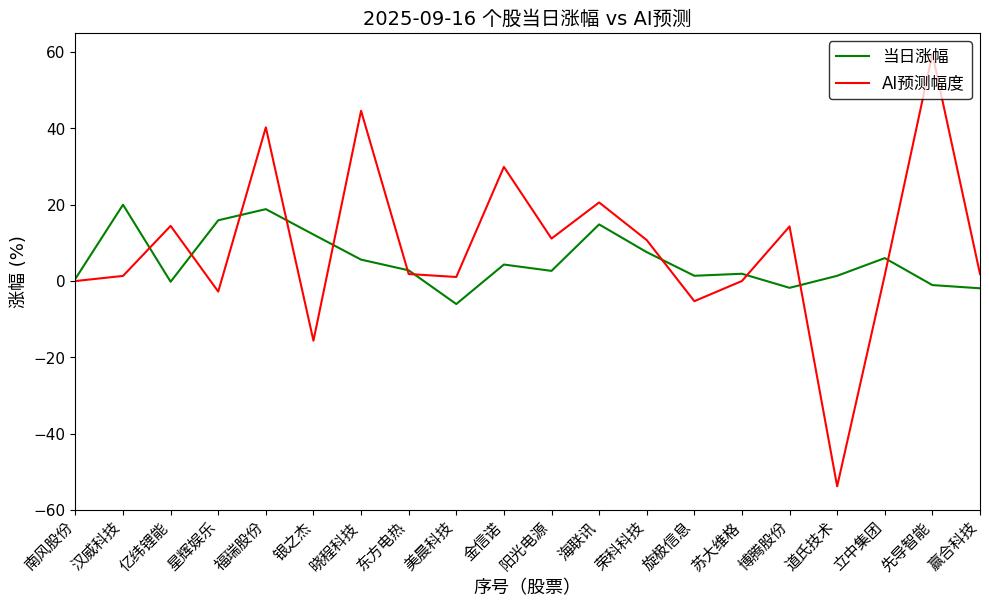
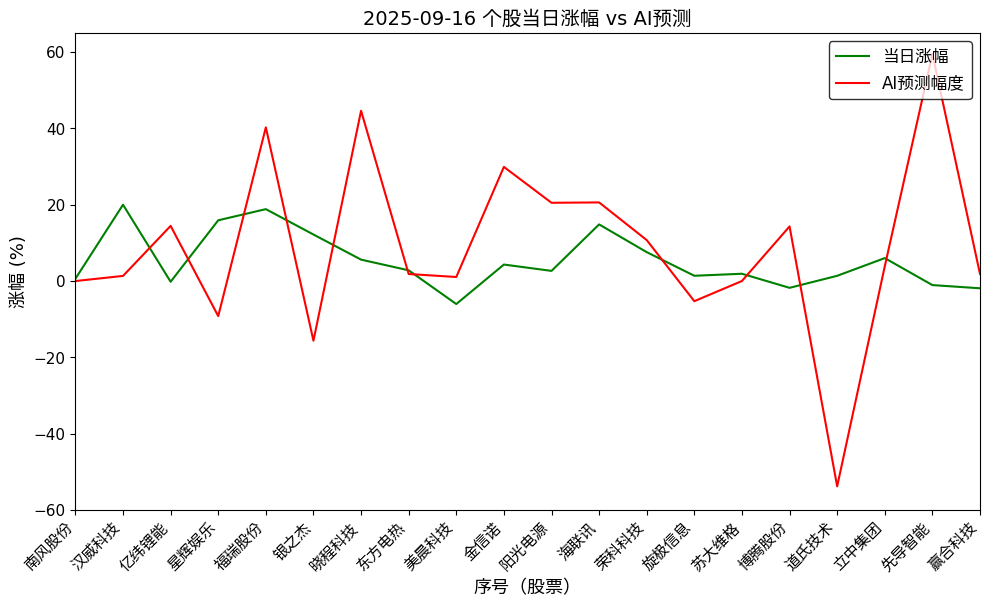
AI预测幅度, 星辉娱乐: -3 -> -9
AI预测幅度, 阳光电源: 11 -> 21
AI预测幅度, 立中集团: 2 -> 4
